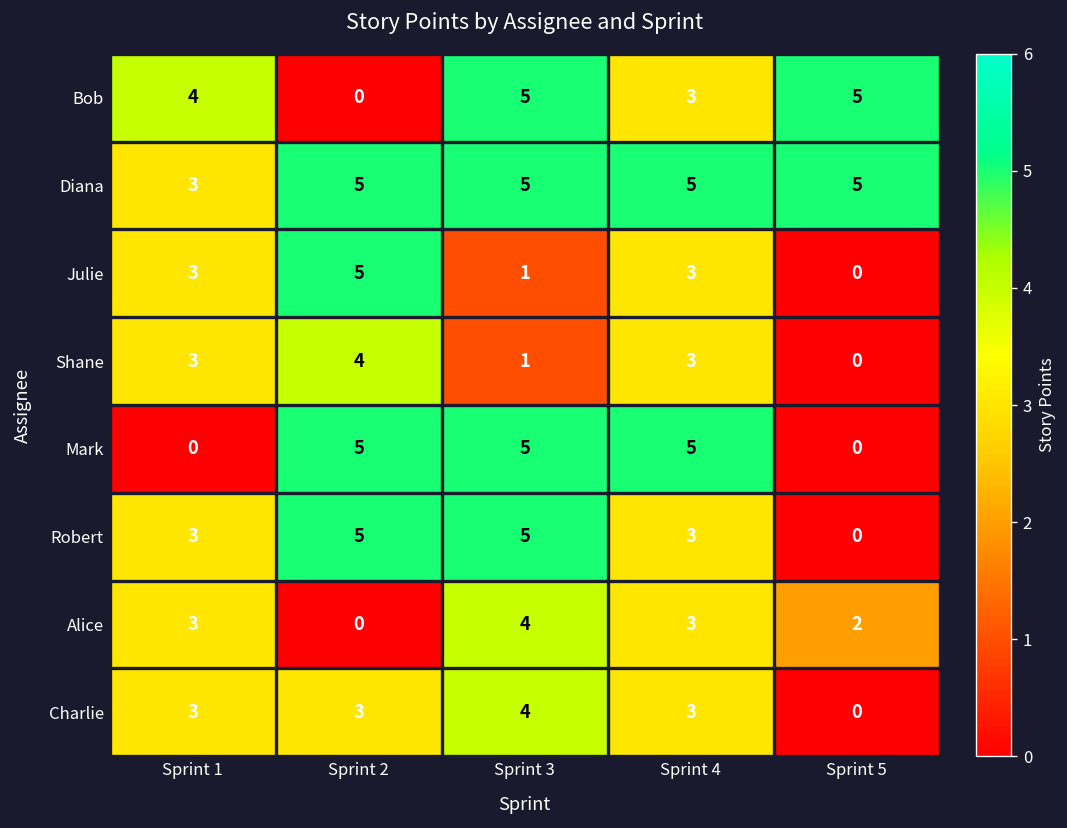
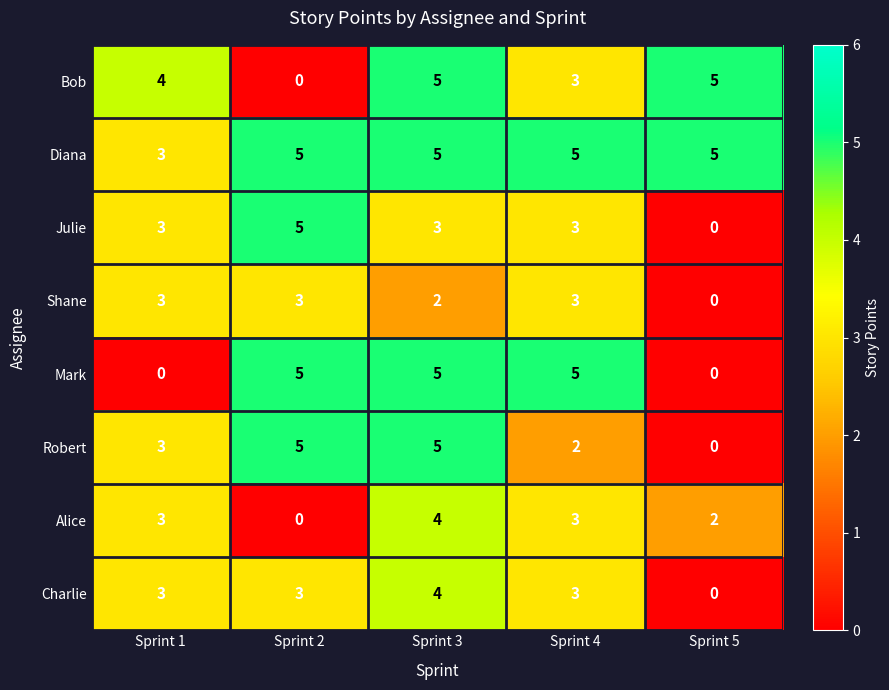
Julie, Sprint 3: 1 -> 3
Shane, Sprint 2: 4 -> 3
Shane, Sprint 3: 1 -> 2
Robert, Sprint 4: 3 -> 2
